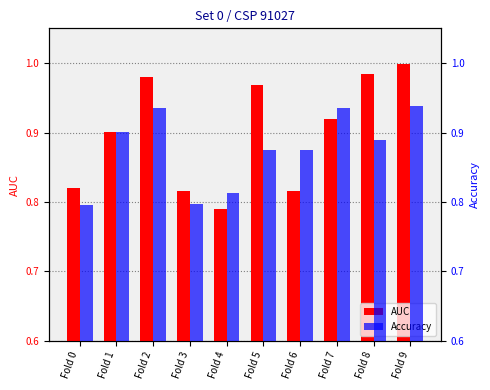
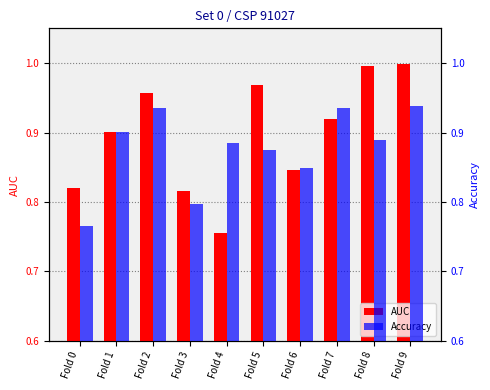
AUC, Fold 2: 0.98 -> 0.96
AUC, Fold 4: 0.79 -> 0.76
AUC, Fold 6: 0.82 -> 0.85
AUC, Fold 8: 0.98 -> 1.00
Accuracy, Fold 0: 0.80 -> 0.77
Accuracy, Fold 4: 0.81 -> 0.88
Accuracy, Fold 6: 0.88 -> 0.85
